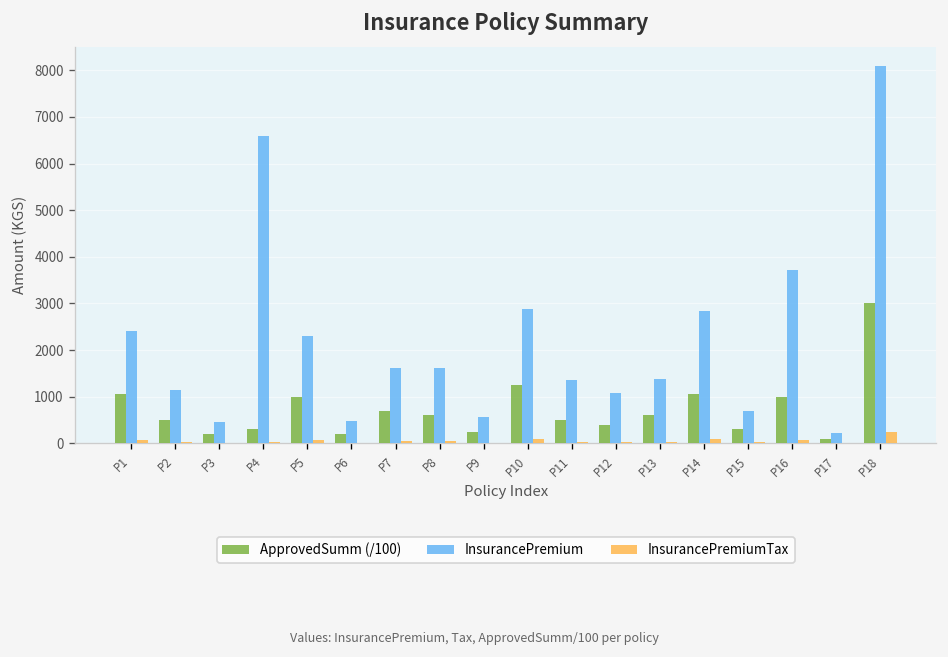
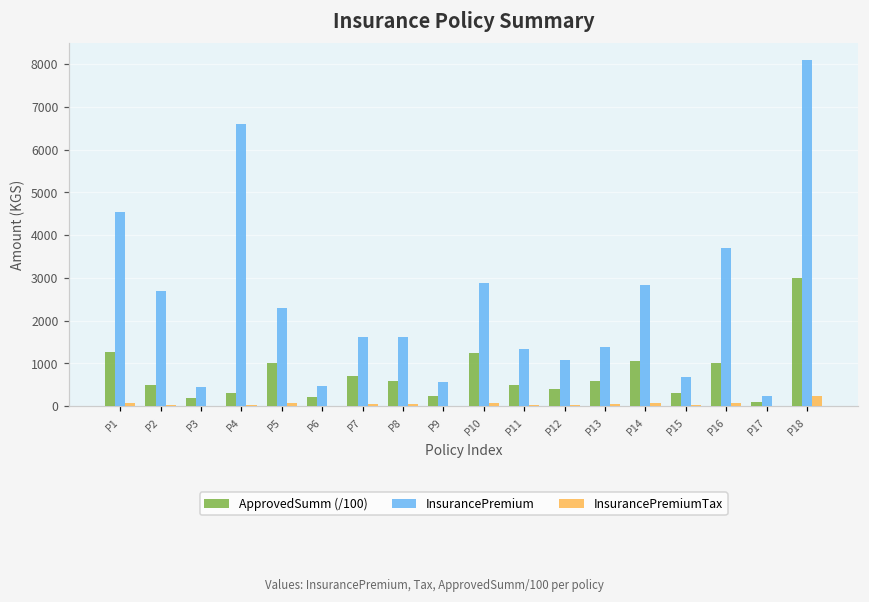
ApprovedSumm (/100), P1: 1100 -> 1300
InsurancePremium, P1: 2400 -> 4500
InsurancePremium, P2: 1200 -> 2700
